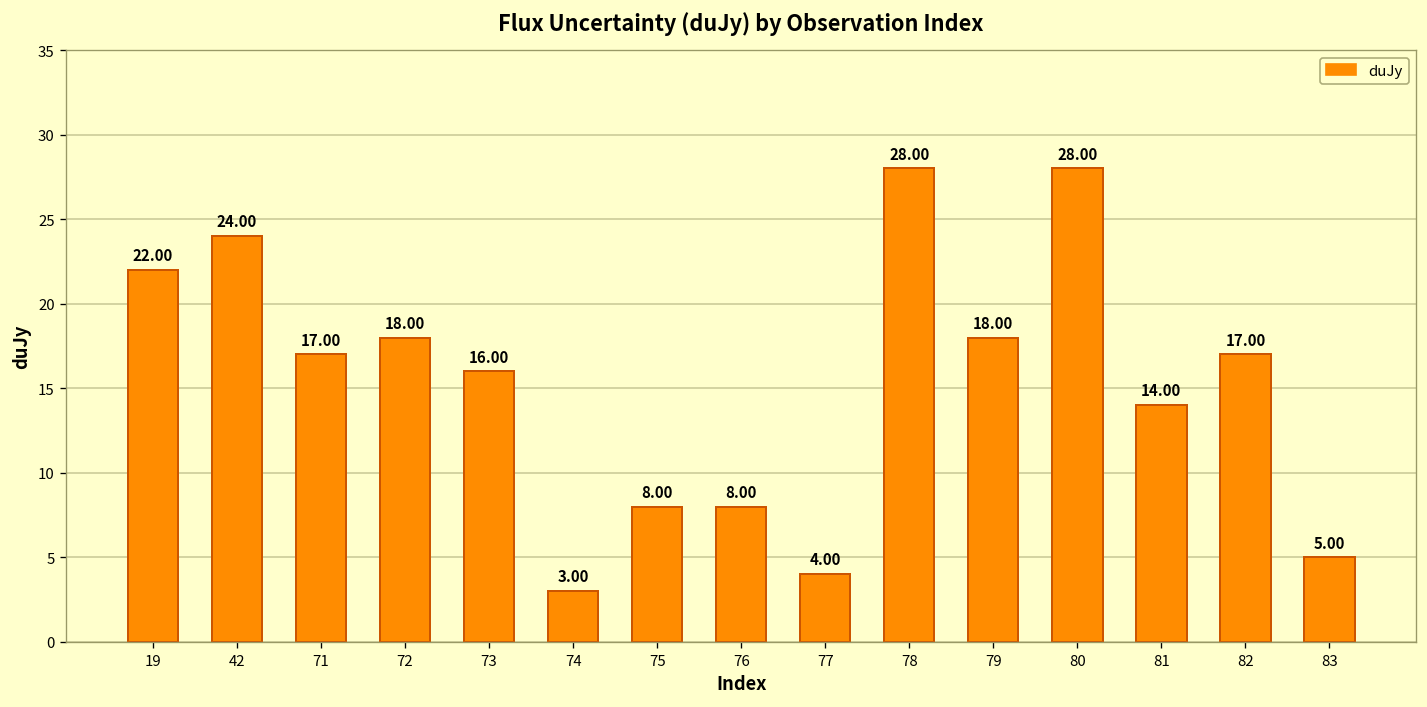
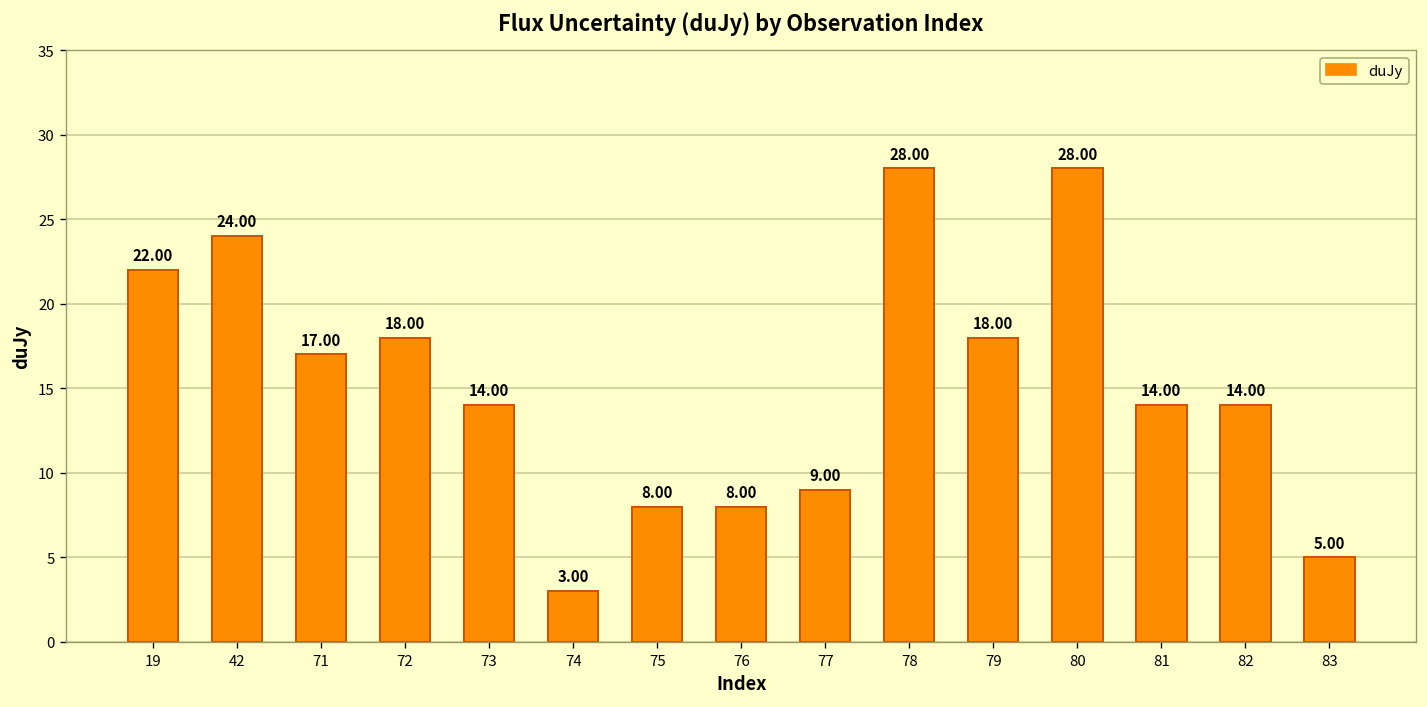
73: 16.00 -> 14.00
77: 4.00 -> 9.00
82: 17.00 -> 14.00
